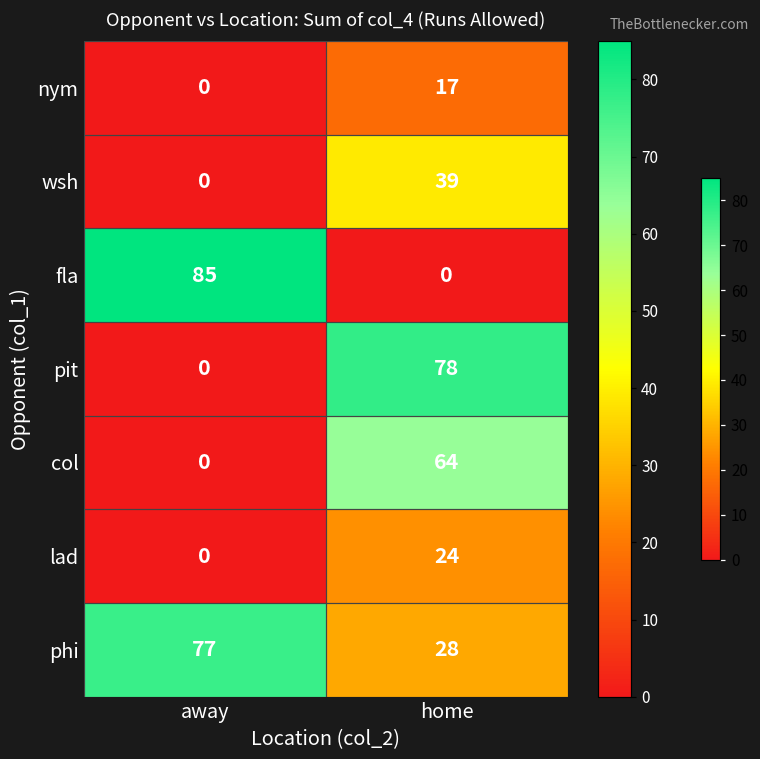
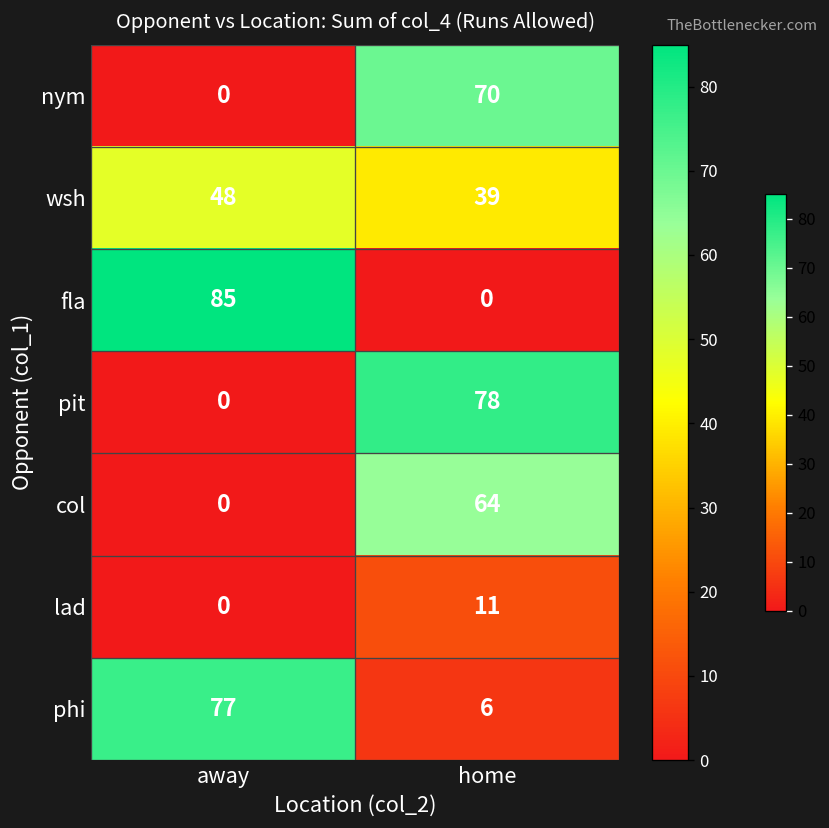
nym, home: 17 -> 70
wsh, away: 0 -> 48
lad, home: 24 -> 11
phi, home: 28 -> 6
